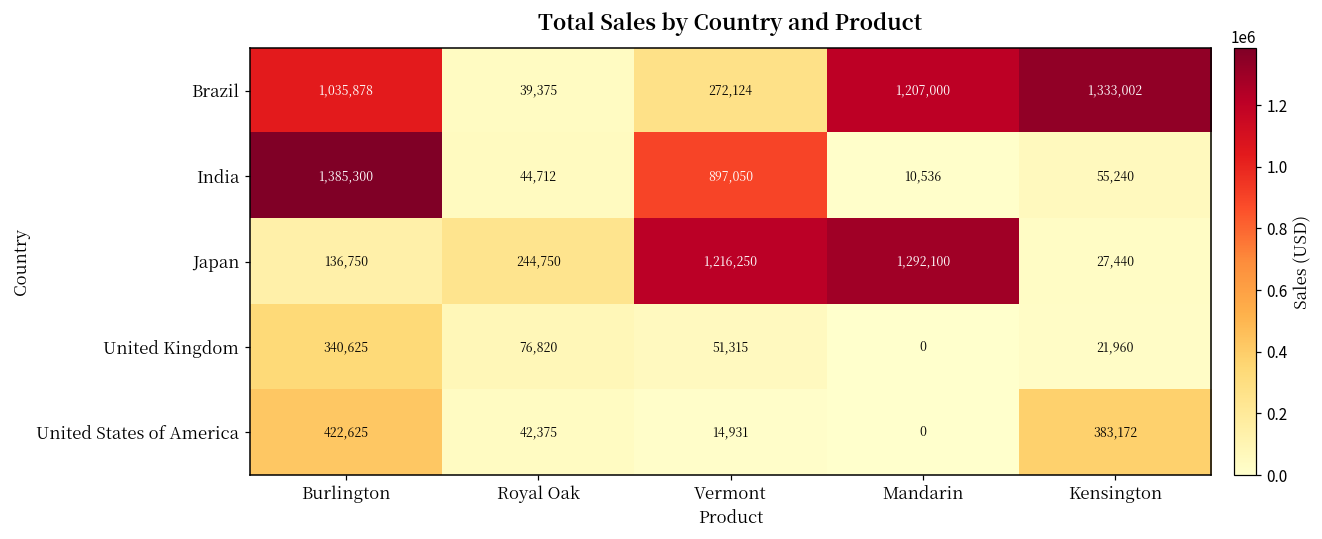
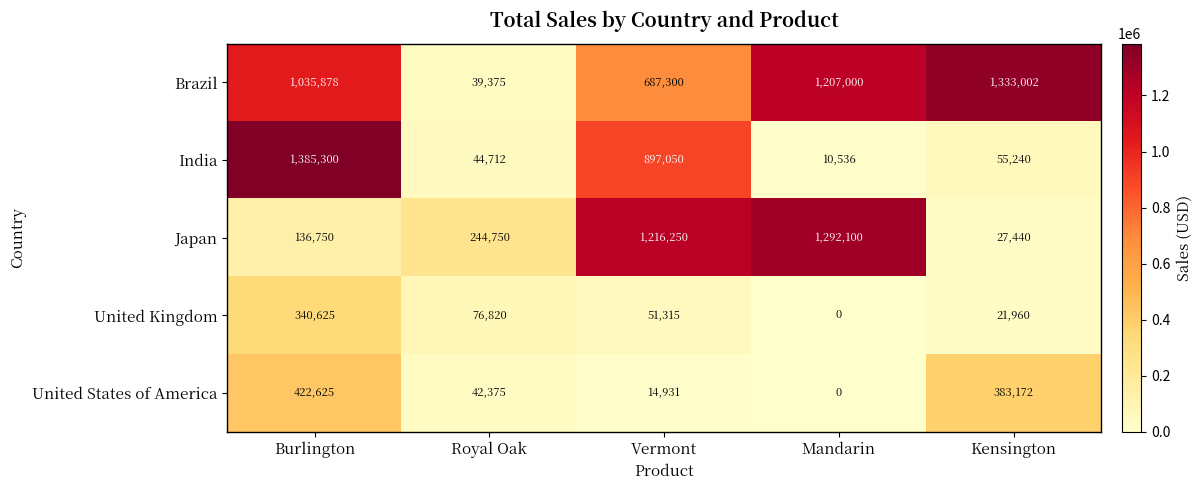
Brazil, Vermont: 272,124 -> 687,300
